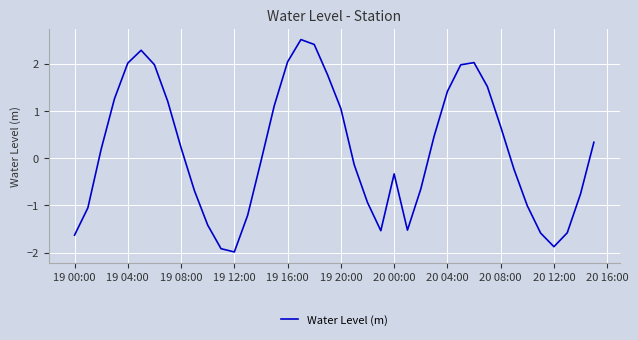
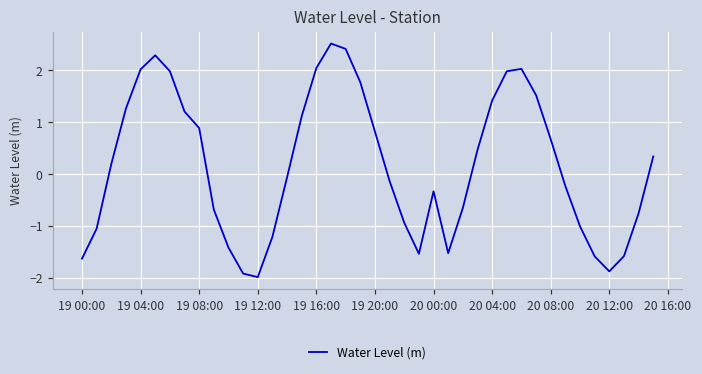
19 08:00: 0.2 -> 0.9
19 20:00: 1.1 -> 0.8
